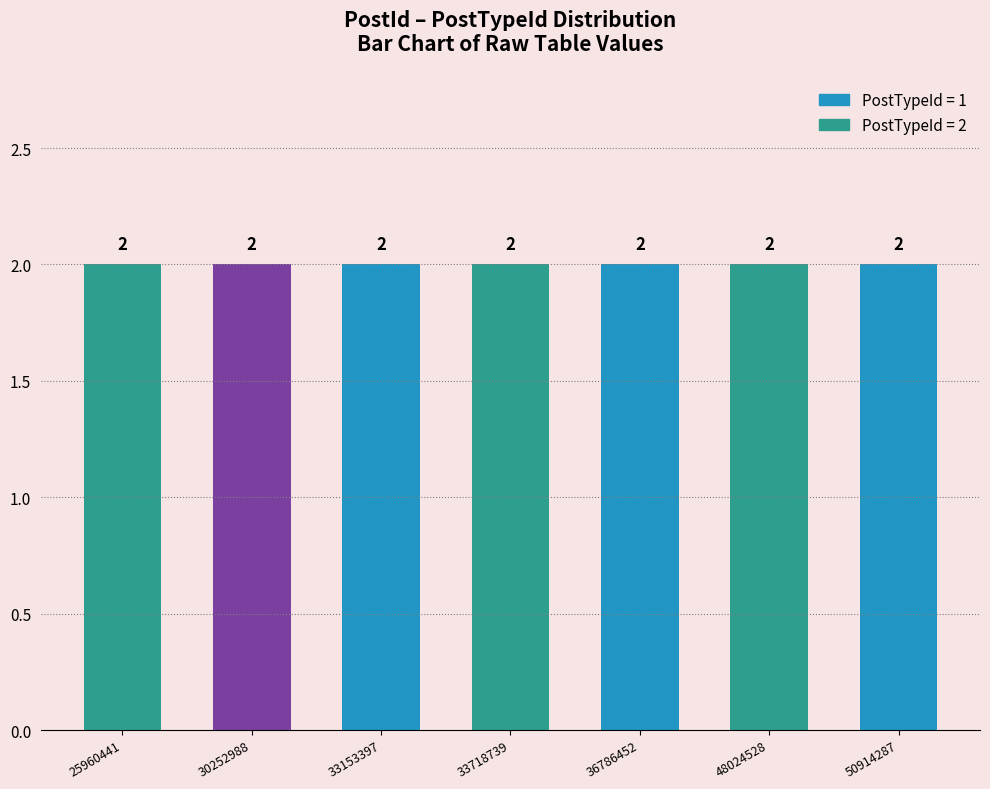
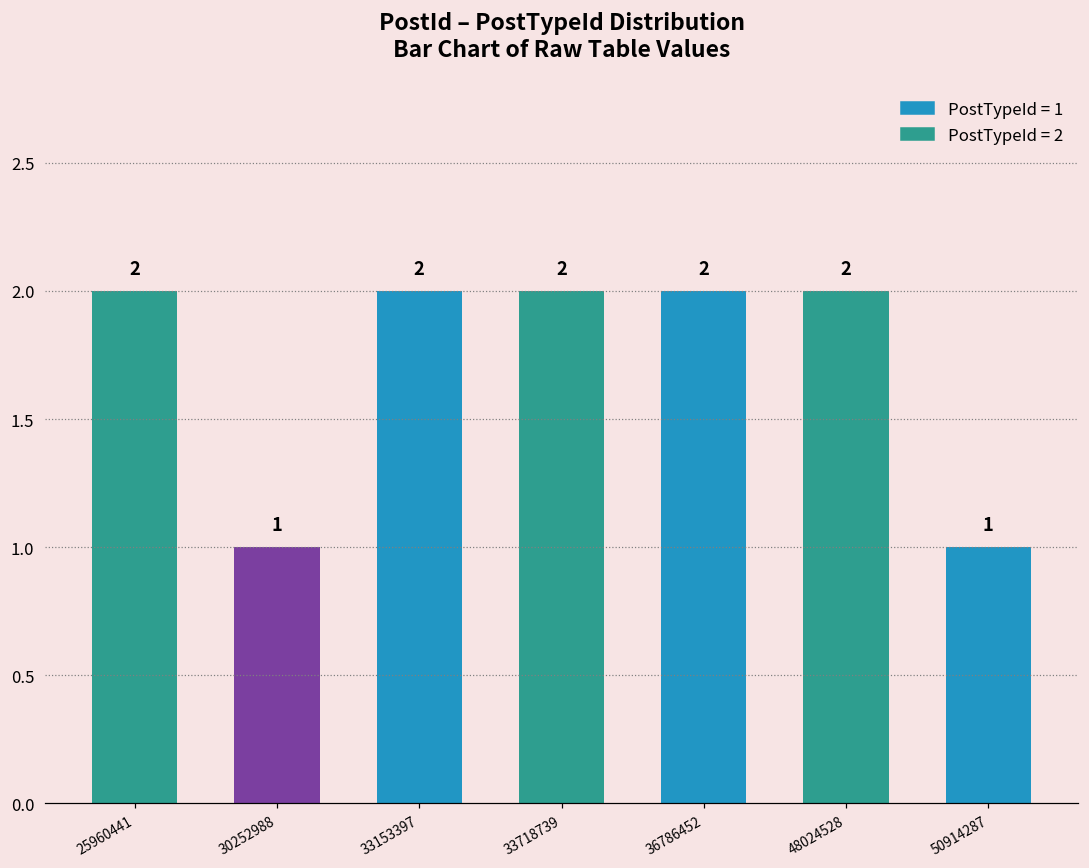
30252988: 2 -> 1
50914287: 2 -> 1
